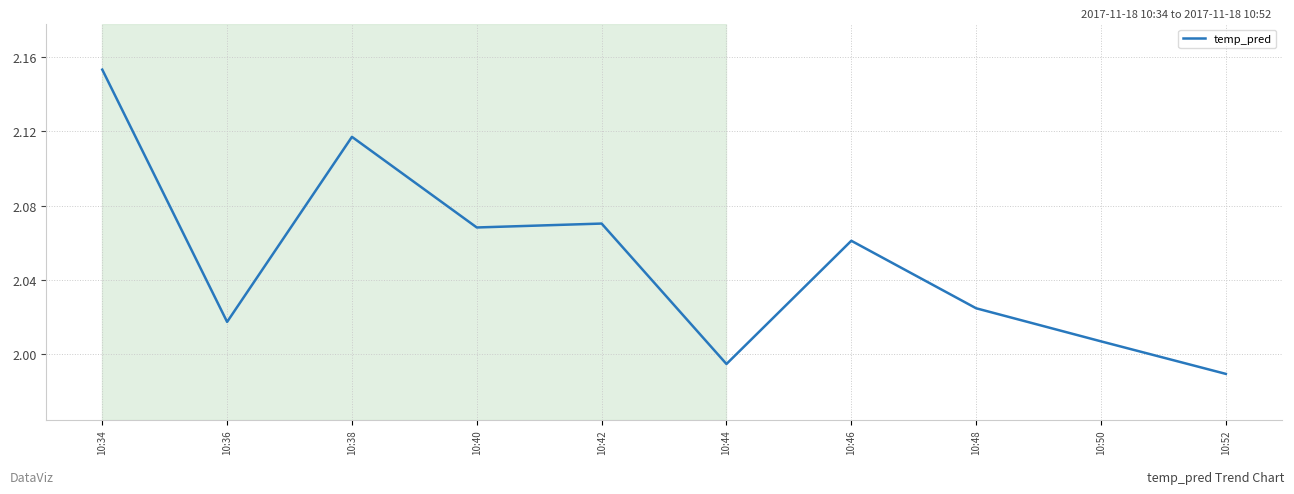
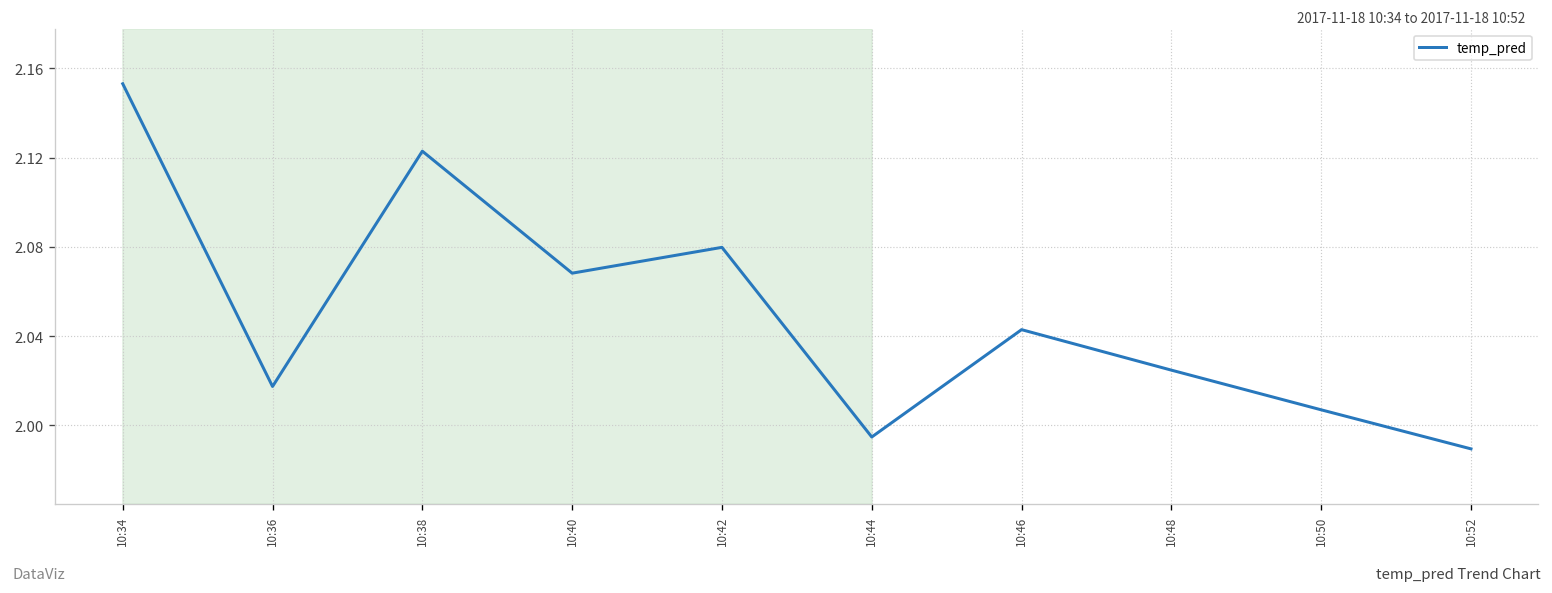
10:38: 2.117 -> 2.123
10:42: 2.070 -> 2.080
10:46: 2.061 -> 2.043
